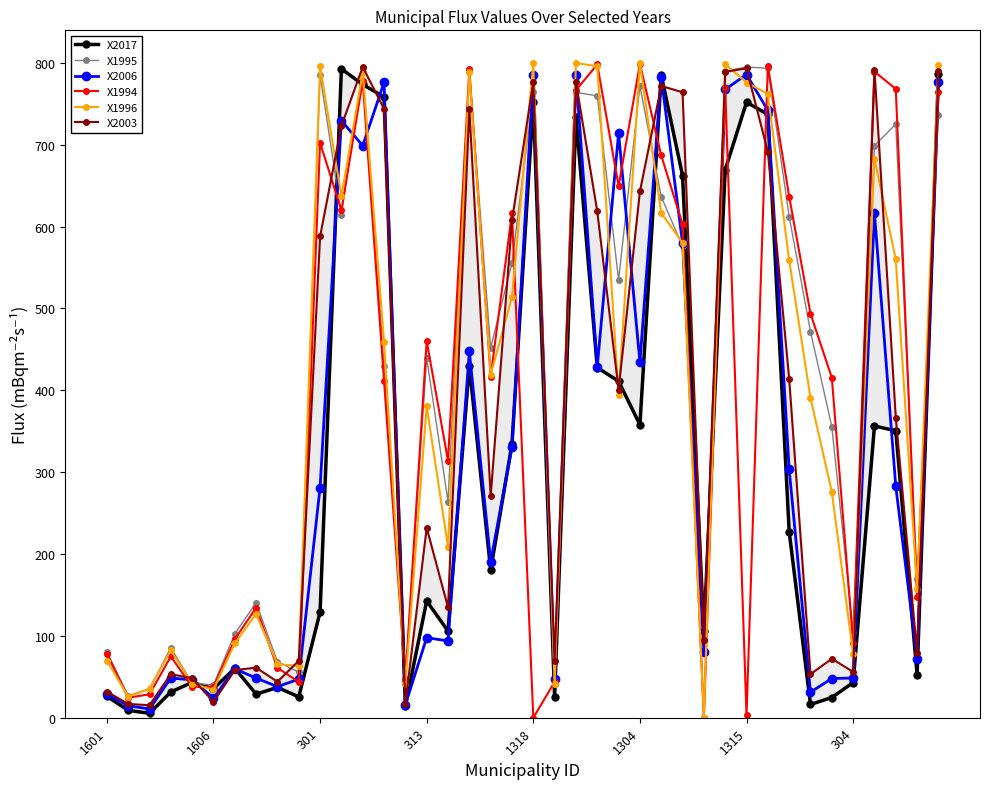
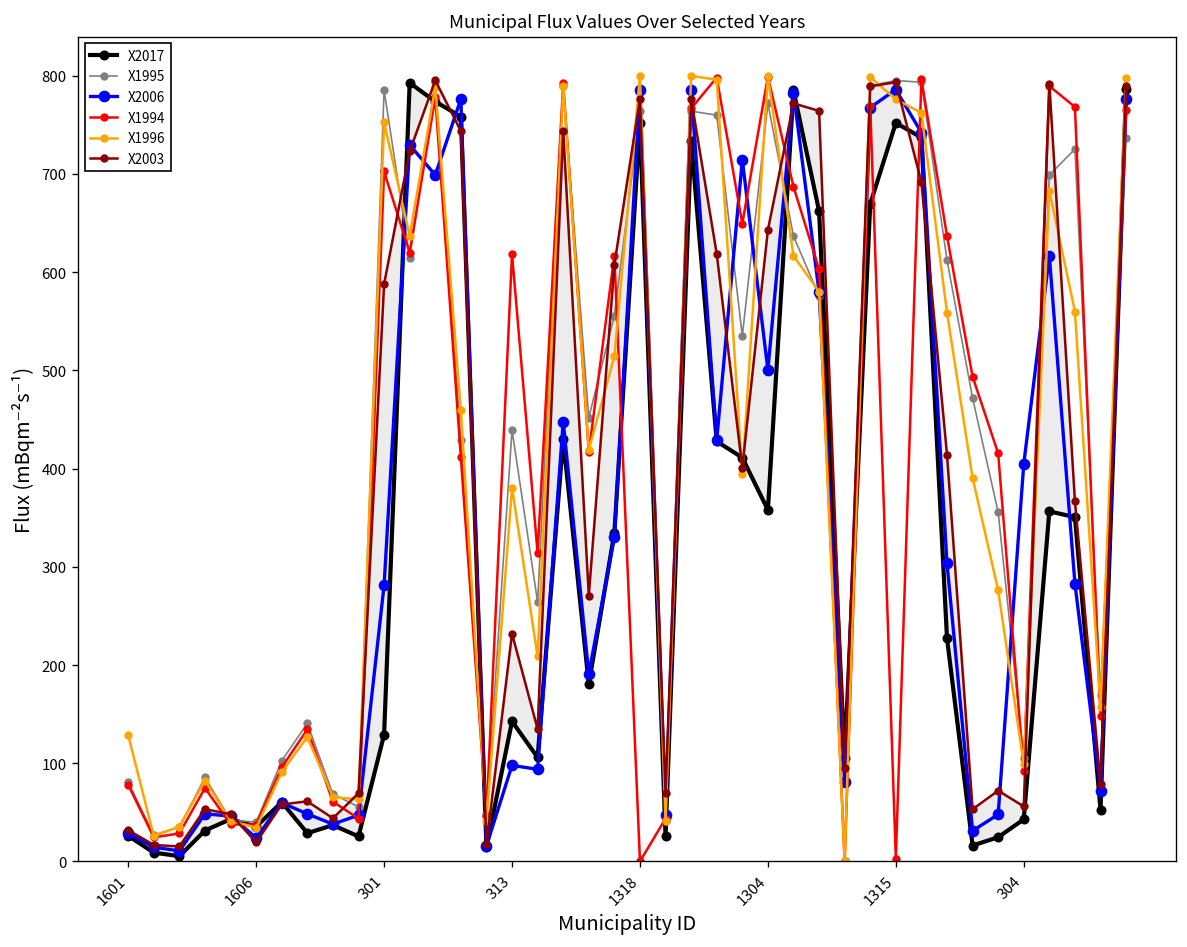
X1996, 1601: 70 -> 130
X1996, 301: 800 -> 750
X1994, 313: 460 -> 620
X2006, 1304: 430 -> 500
X2006, 304: 50 -> 400
X1996, 304: 80 -> 100
